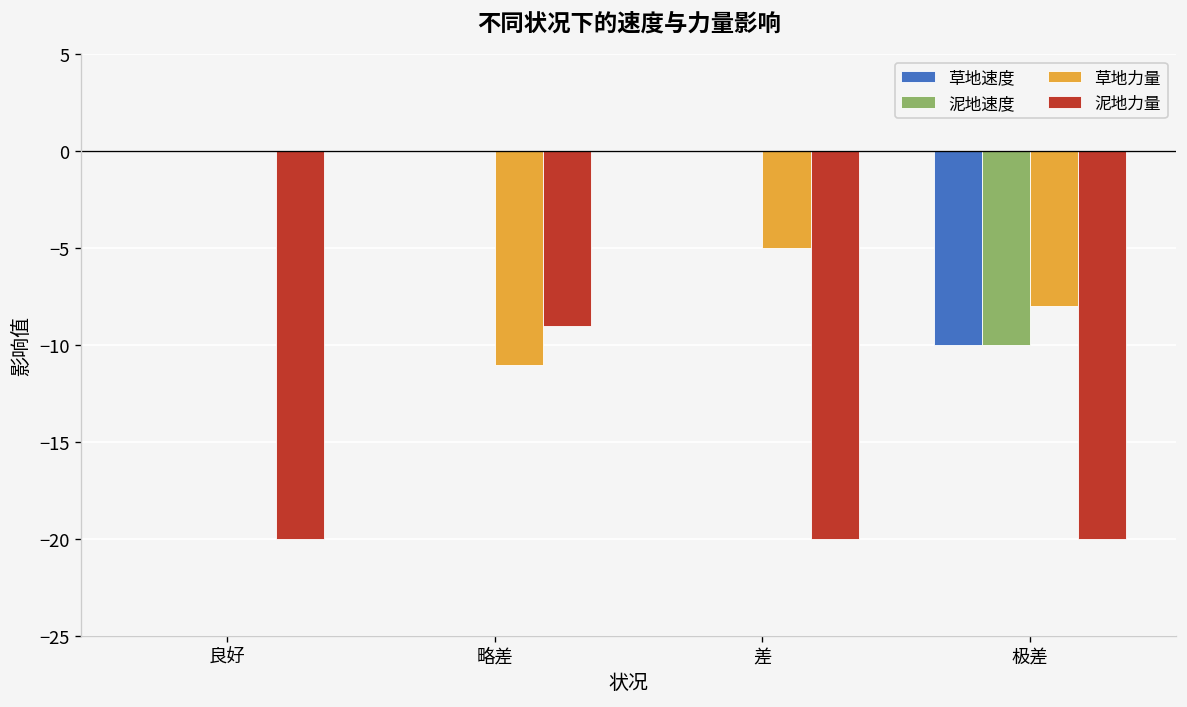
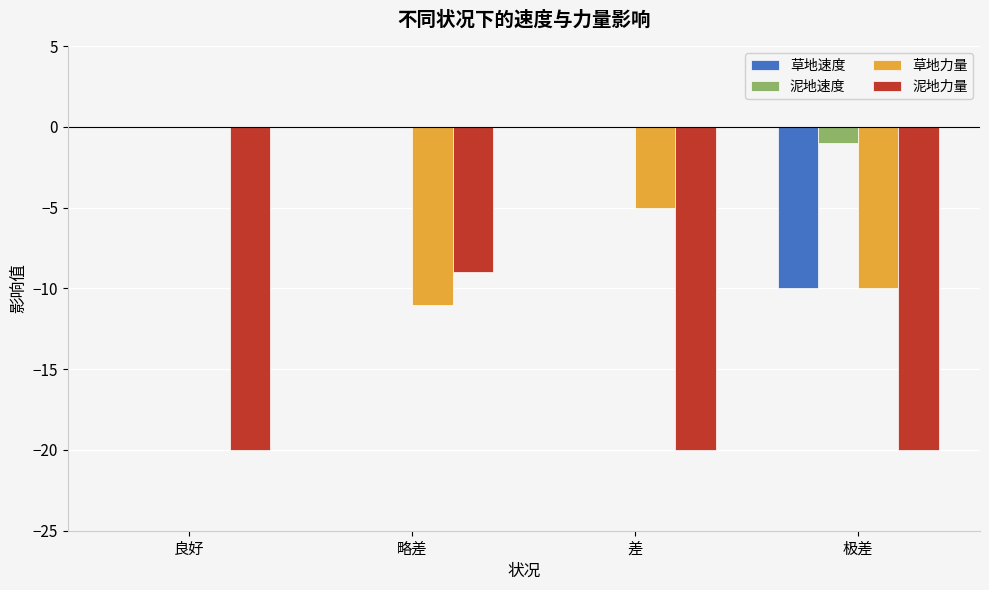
泥地速度, 极差: -10 -> -1
草地力量, 极差: -8 -> -10
